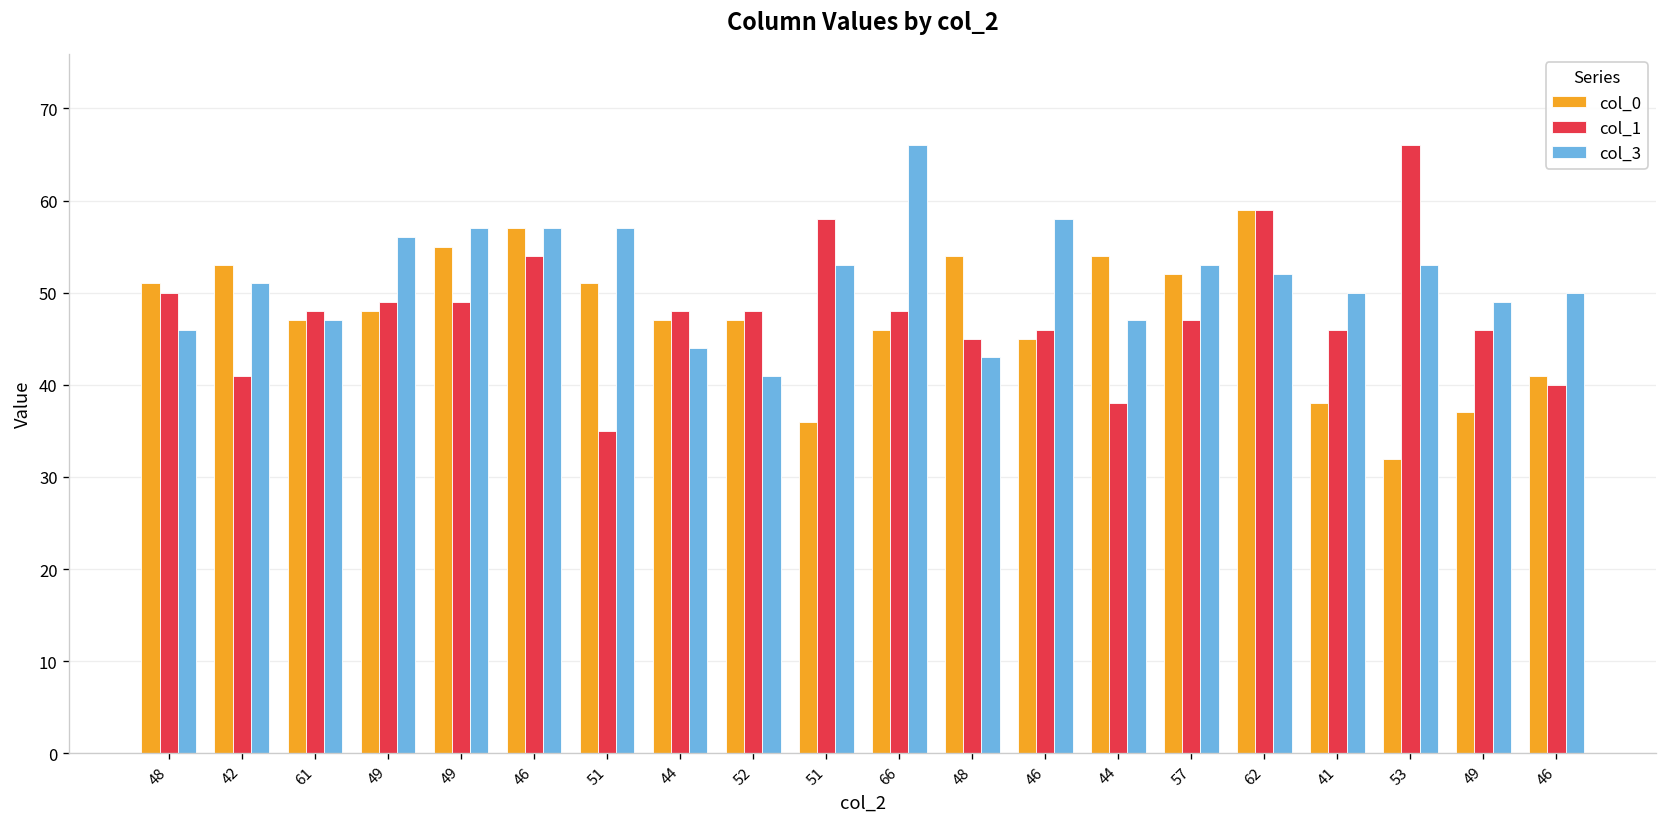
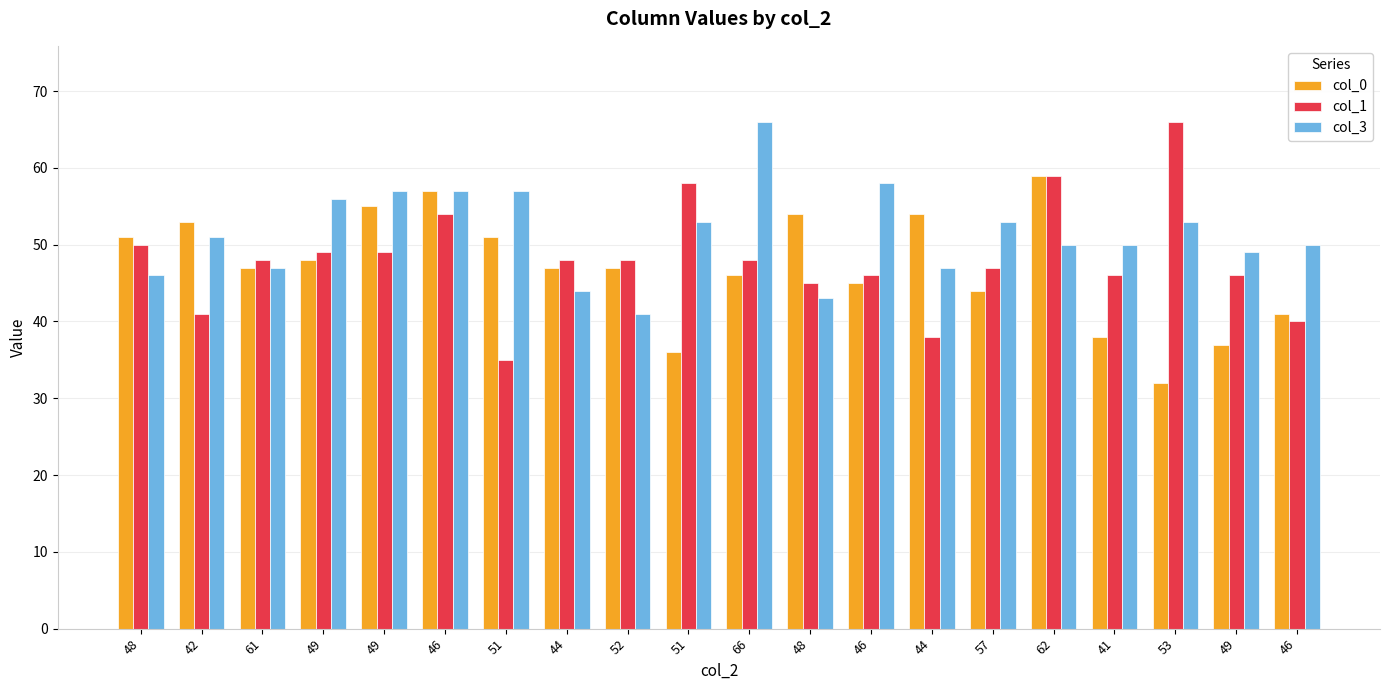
col_0, 57: 52 -> 44
col_3, 62: 52 -> 50
